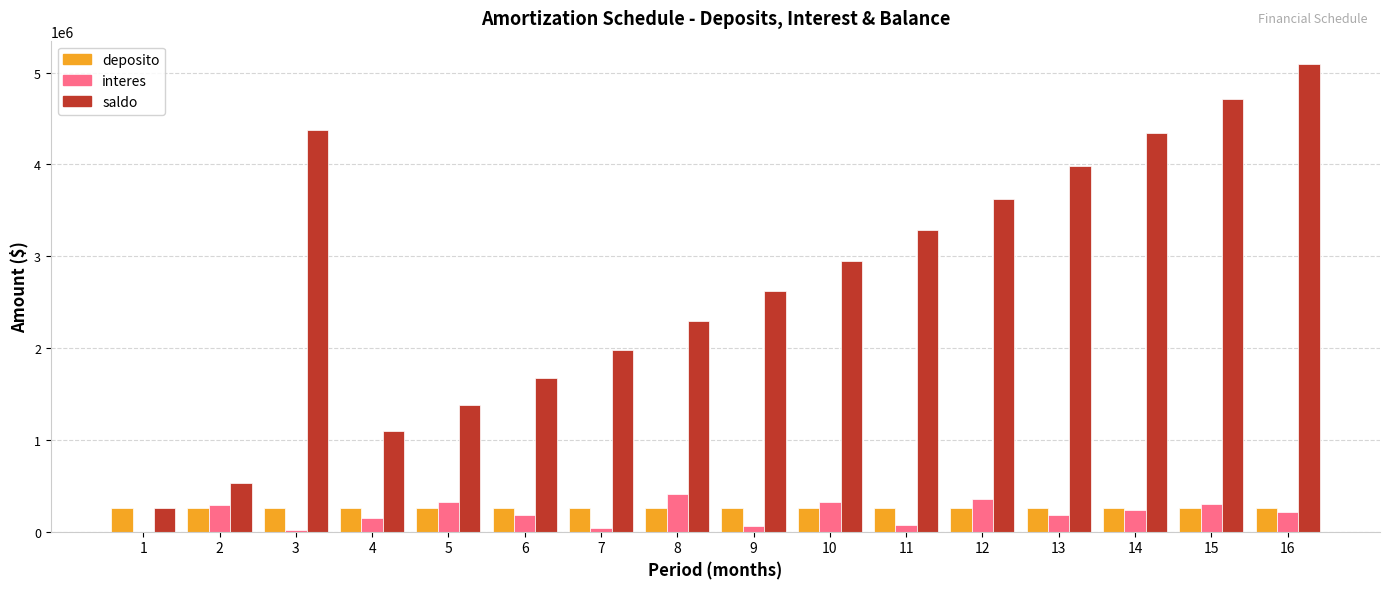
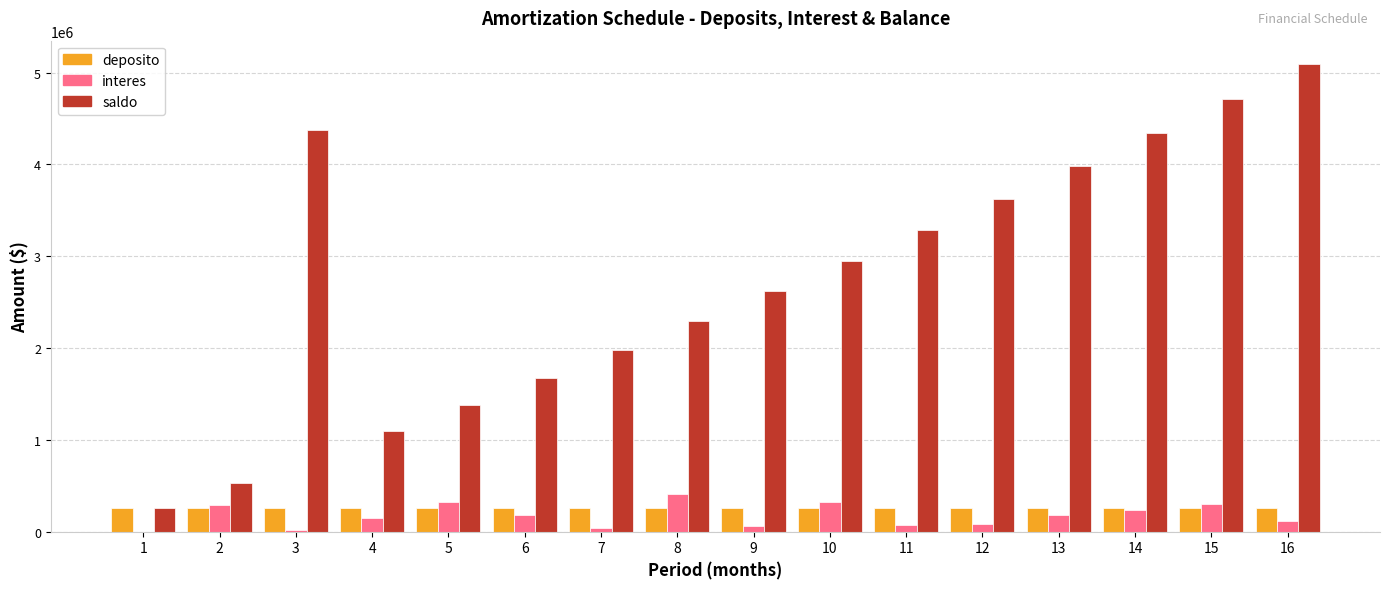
interes, 12: 400000 -> 100000
interes, 16: 200000 -> 100000
